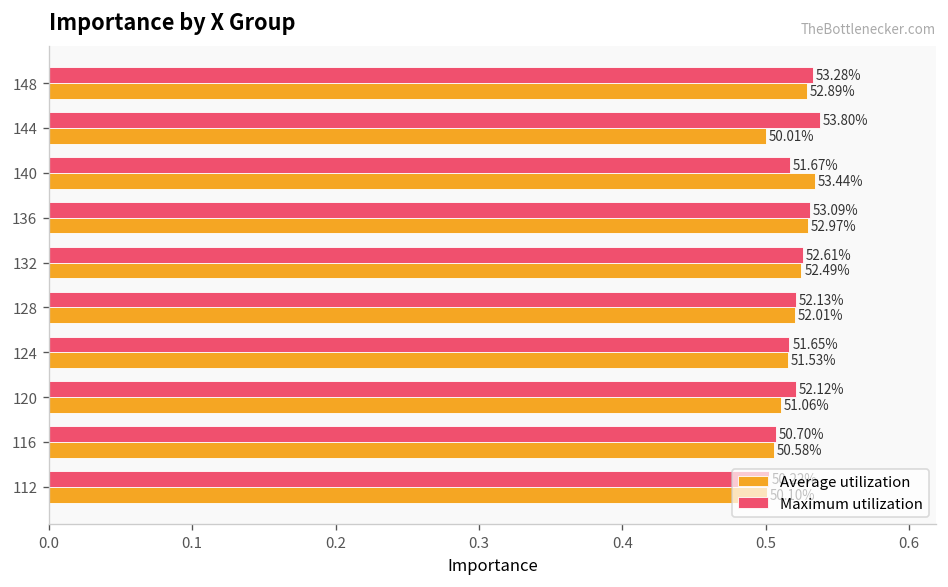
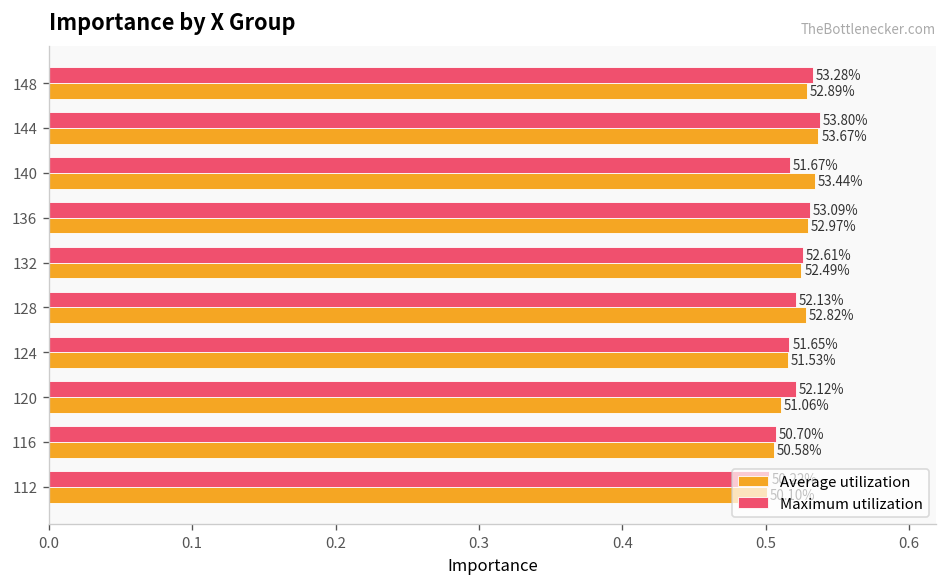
Average utilization, 144: 50.01% -> 53.67%
Average utilization, 128: 52.01% -> 52.82%
